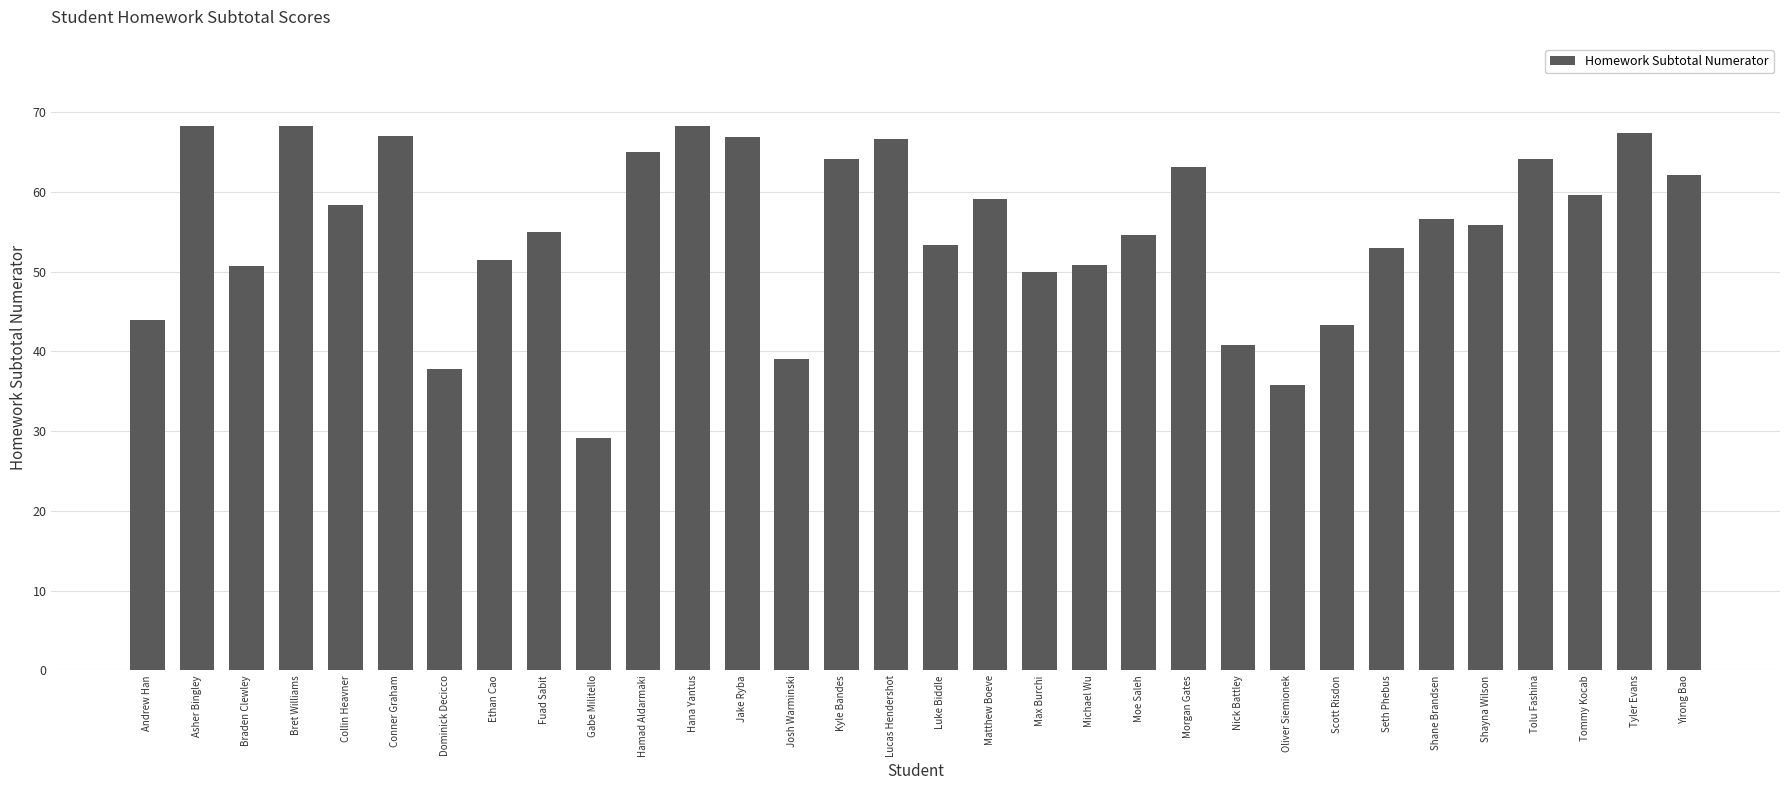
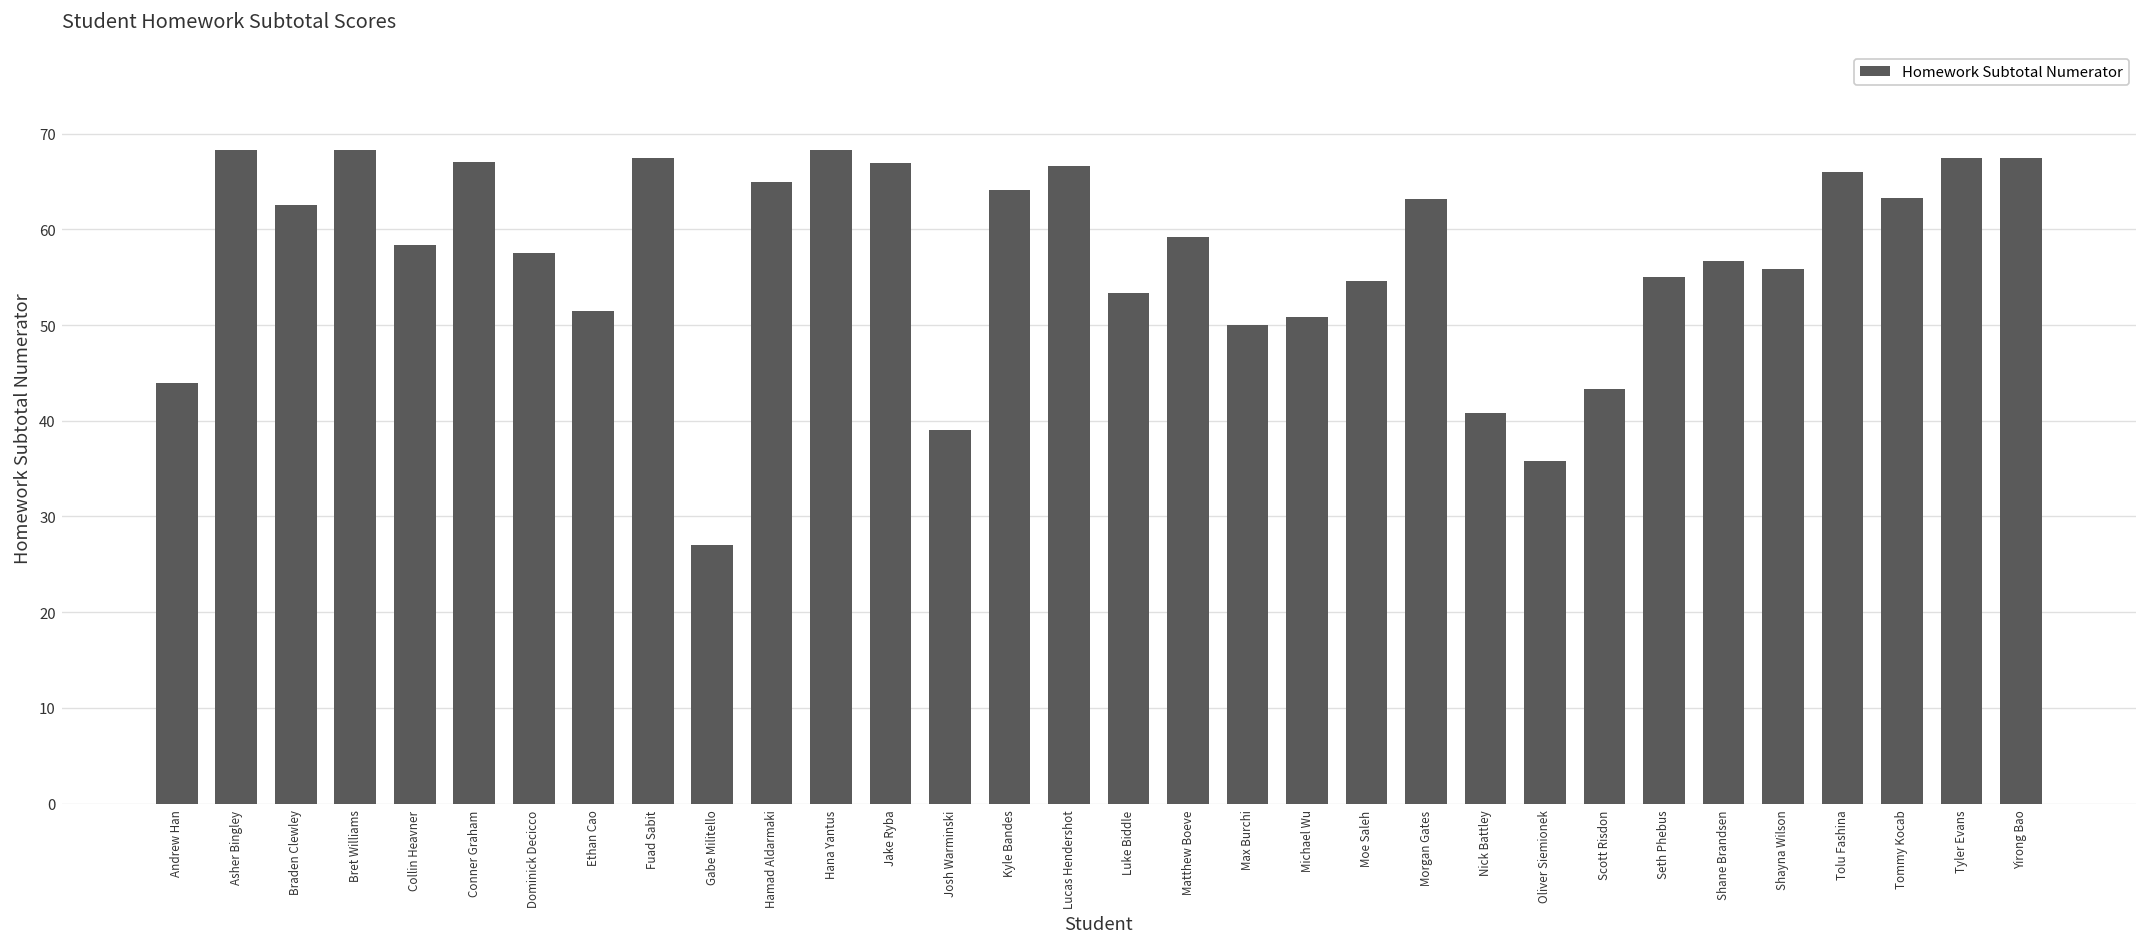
Braden Clewley: 51 -> 63
Dominick Decicco: 38 -> 58
Fuad Sabit: 55 -> 68
Gabe Militello: 29 -> 27
Seth Phebus: 53 -> 55
Tolu Fashina: 64 -> 66
Tommy Kocab: 60 -> 63
Yirong Bao: 62 -> 68
